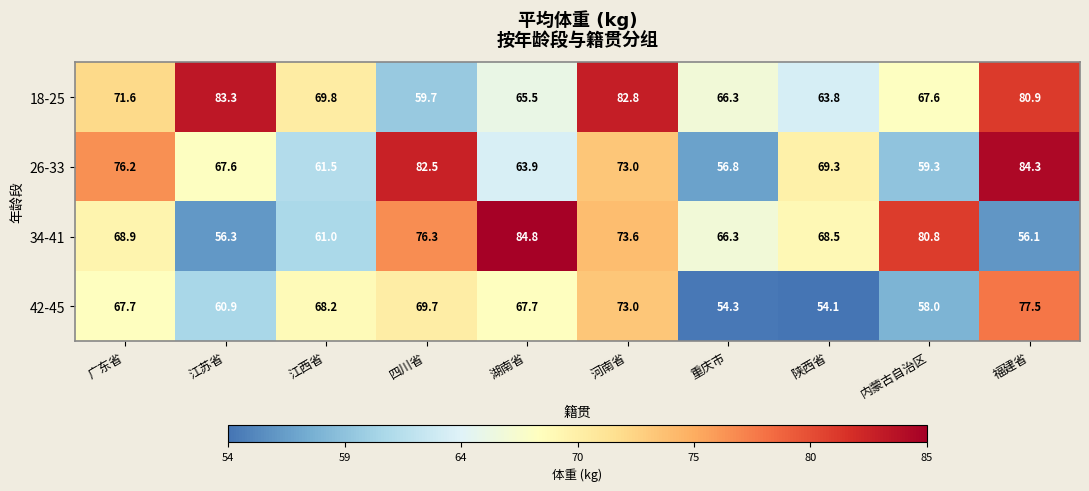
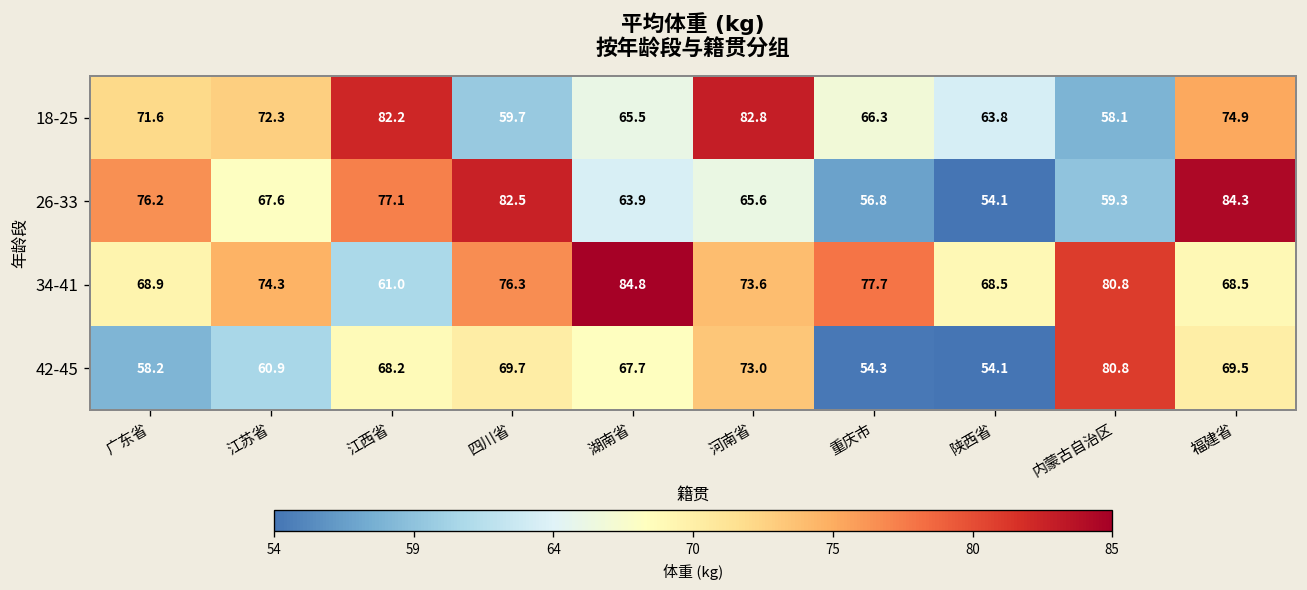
18-25, 江苏省: 83.3 -> 72.3
18-25, 江西省: 69.8 -> 82.2
18-25, 内蒙古自治区: 67.6 -> 58.1
18-25, 福建省: 80.9 -> 74.9
26-33, 江西省: 61.5 -> 77.1
26-33, 河南省: 73.0 -> 65.6
26-33, 陕西省: 69.3 -> 54.1
34-41, 江苏省: 56.3 -> 74.3
34-41, 重庆市: 66.3 -> 77.7
34-41, 福建省: 56.1 -> 68.5
42-45, 广东省: 67.7 -> 58.2
42-45, 内蒙古自治区: 58.0 -> 80.8
42-45, 福建省: 77.5 -> 69.5
